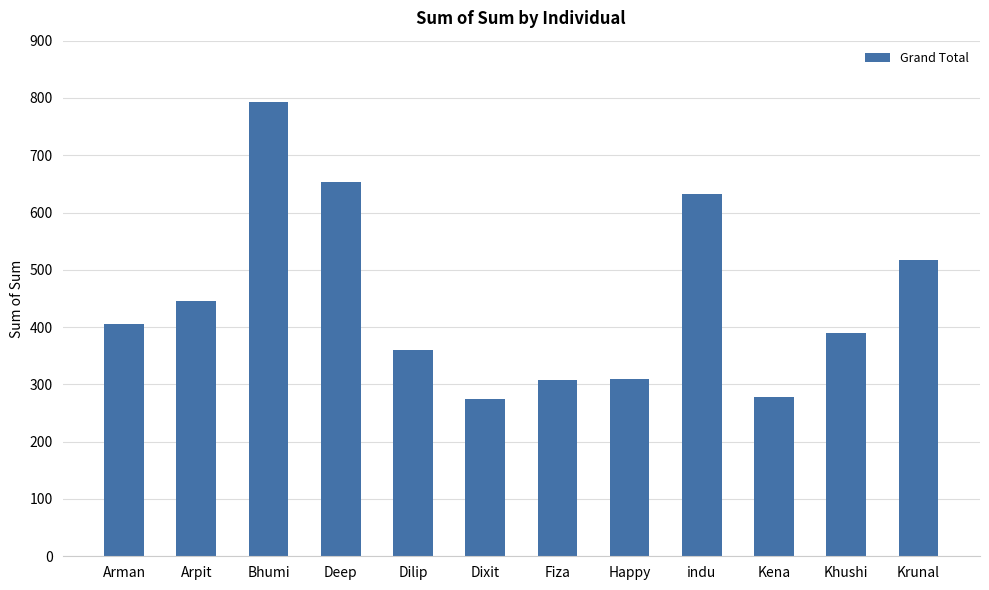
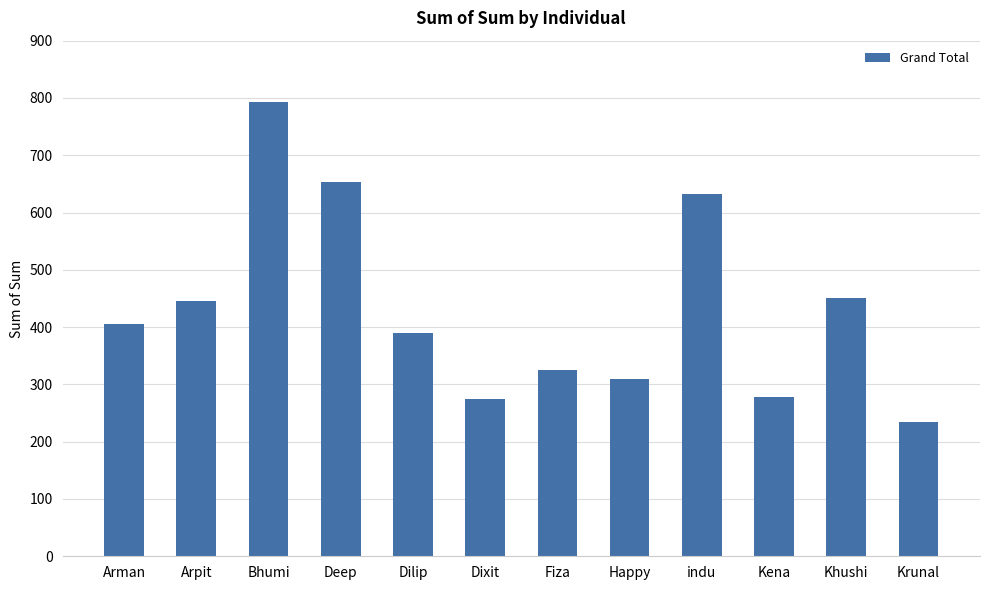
Dilip: 360 -> 390
Fiza: 310 -> 330
Khushi: 390 -> 450
Krunal: 520 -> 240
